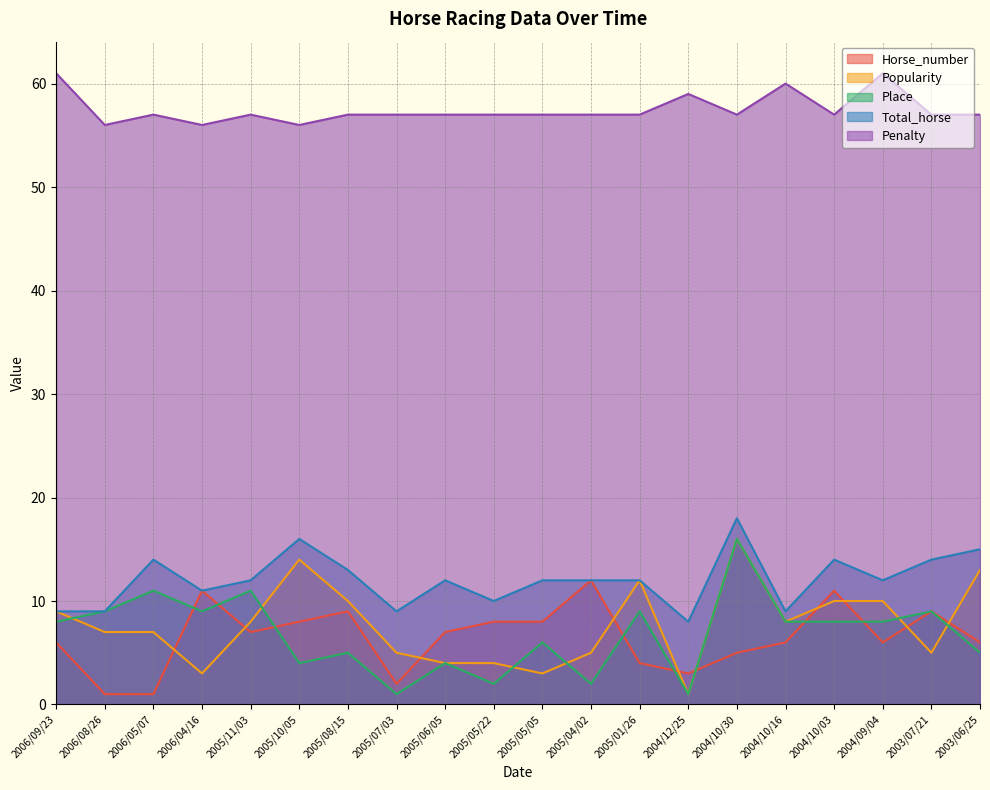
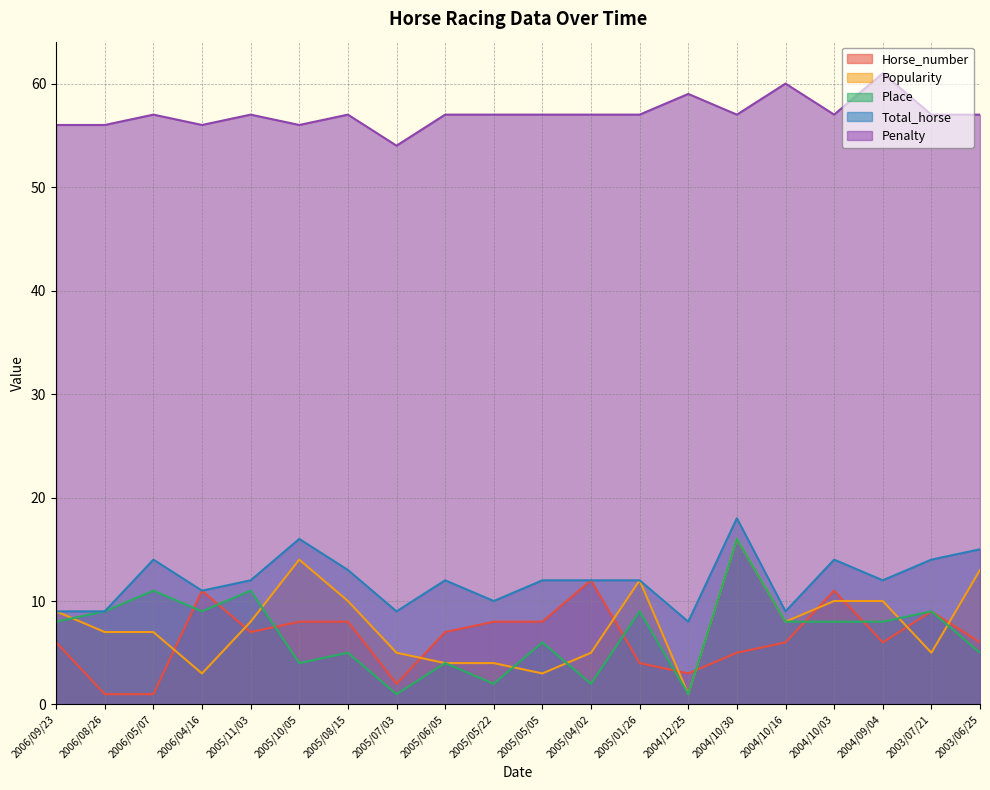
Penalty, 2006/09/23: 61 -> 56
Horse_number, 2005/08/15: 9 -> 8
Penalty, 2005/07/03: 57 -> 54
